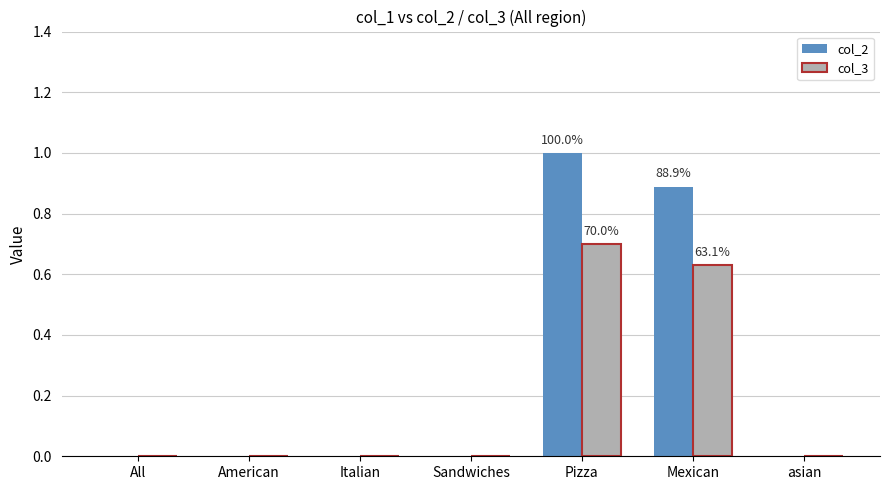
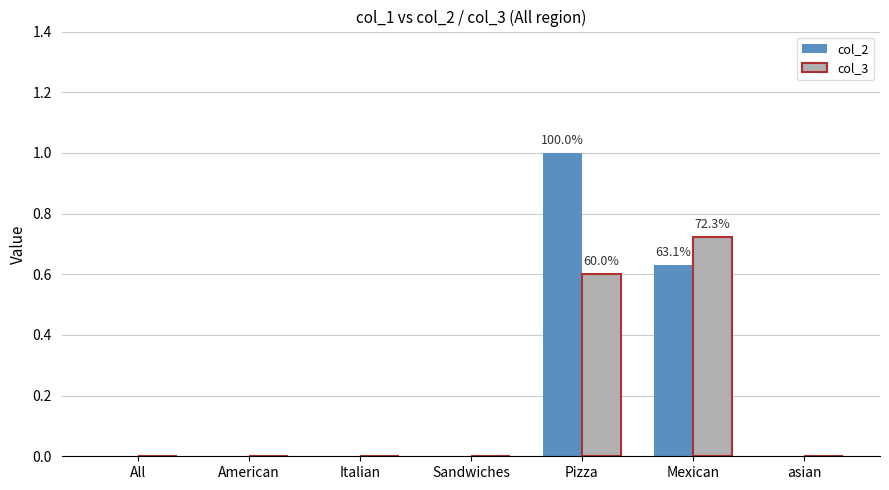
col_3, Pizza: 70.0% -> 60.0%
col_2, Mexican: 88.9% -> 63.1%
col_3, Mexican: 63.1% -> 72.3%
